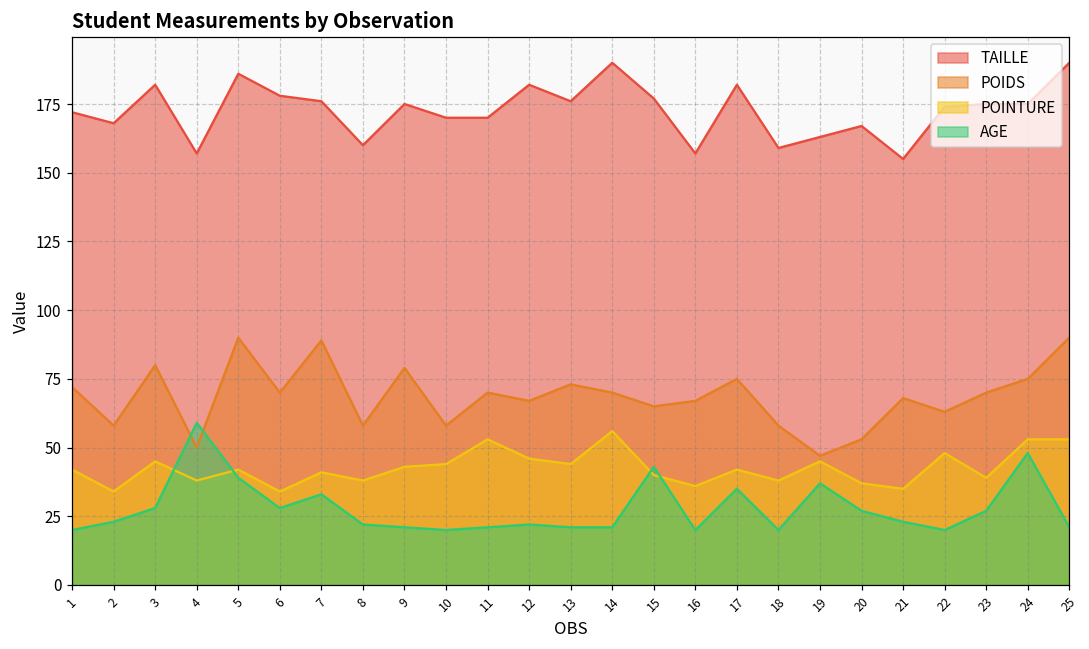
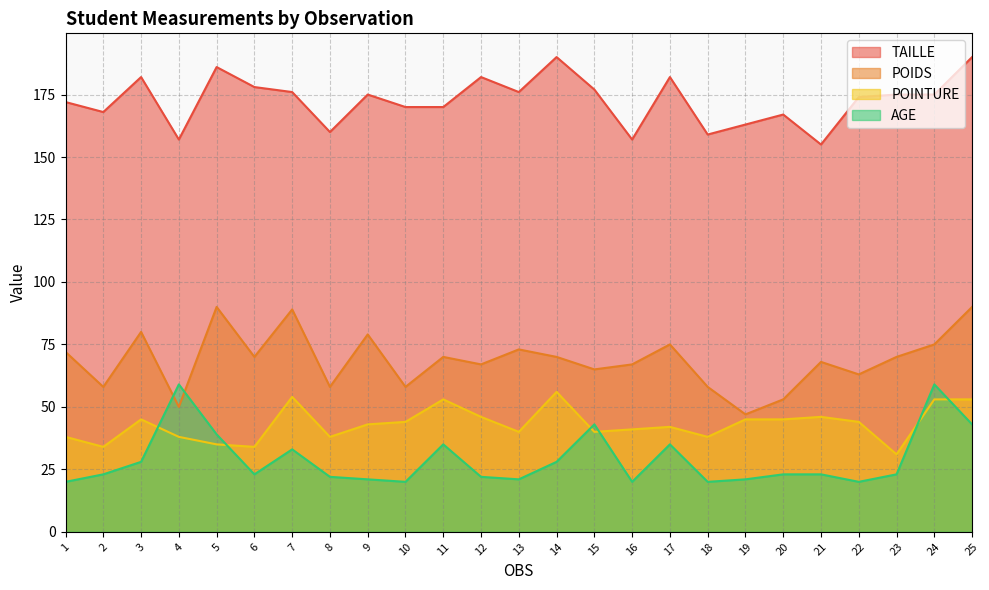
POINTURE, 1: 42 -> 38
POINTURE, 5: 42 -> 35
AGE, 6: 28 -> 23
POINTURE, 7: 41 -> 54
AGE, 11: 21 -> 35
POINTURE, 13: 44 -> 40
AGE, 14: 21 -> 28
POINTURE, 16: 36 -> 41
AGE, 19: 37 -> 21
POINTURE, 20: 37 -> 45
AGE, 20: 27 -> 23
POINTURE, 21: 35 -> 46
POINTURE, 22: 48 -> 44
POINTURE, 23: 39 -> 31
AGE, 23: 27 -> 23
AGE, 24: 48 -> 59
AGE, 25: 21 -> 43
